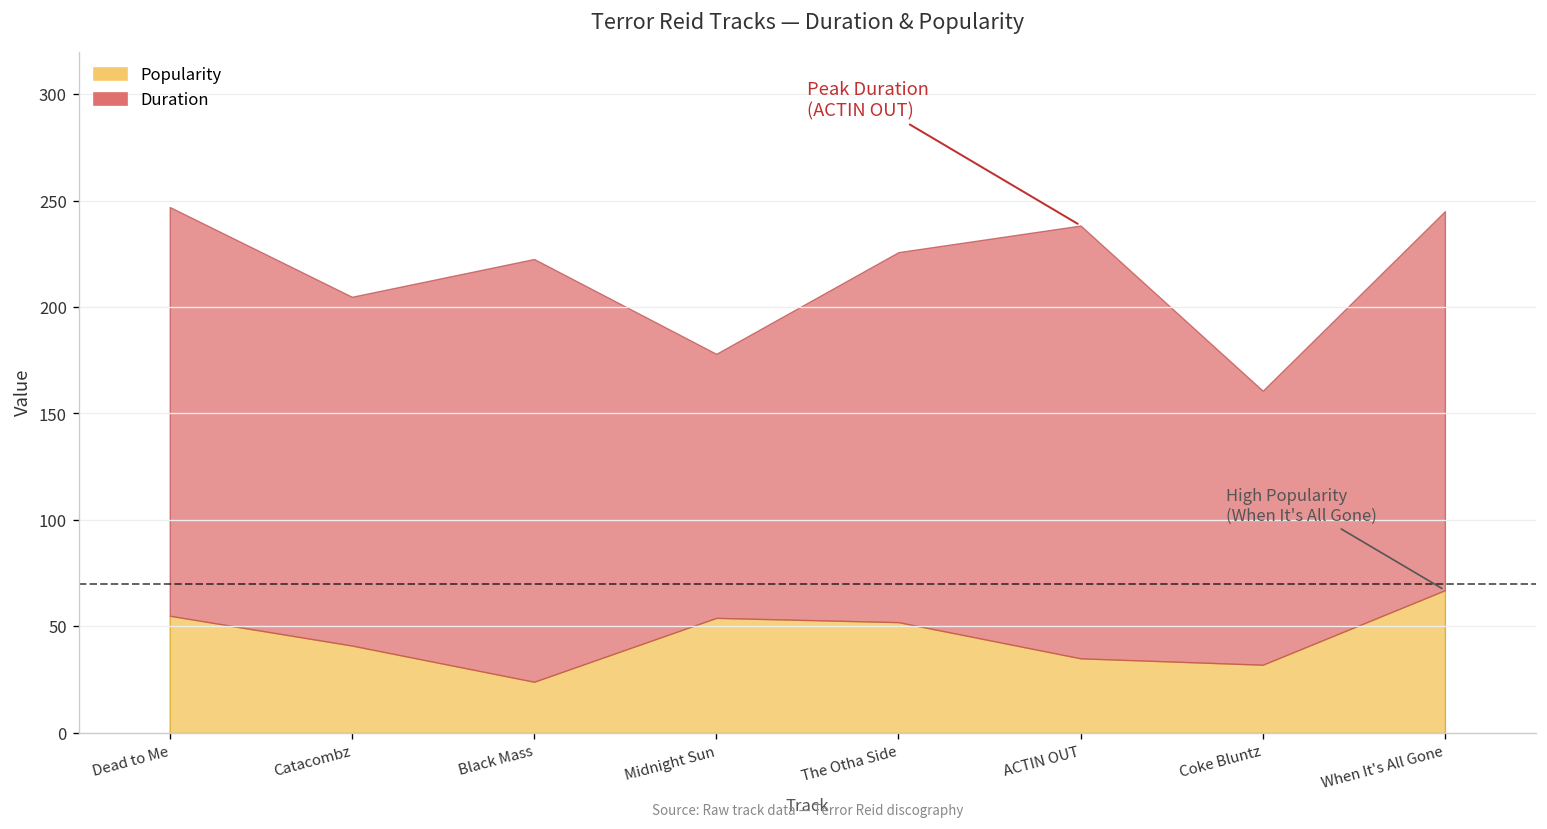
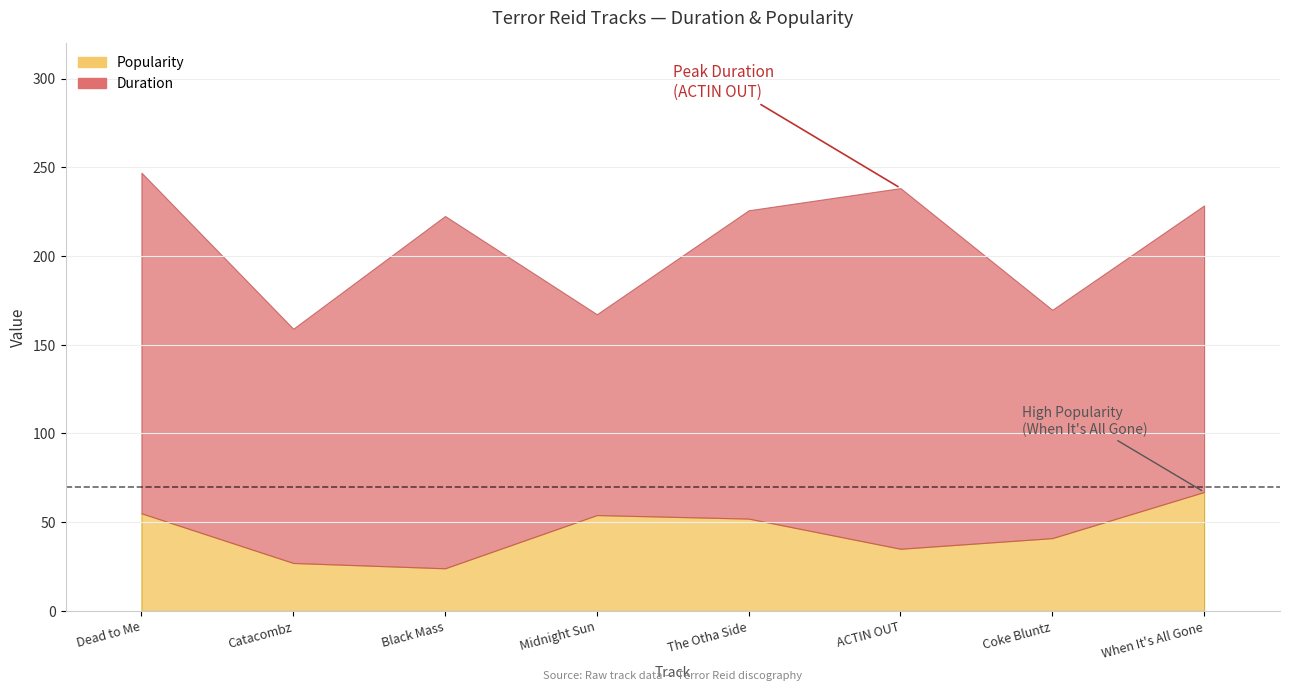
Popularity, Catacombz: 41 -> 27
Duration, Catacombz: 164 -> 132
Duration, Midnight Sun: 124 -> 113
Popularity, Coke Bluntz: 32 -> 41
Duration, When It's All Gone: 178 -> 162
